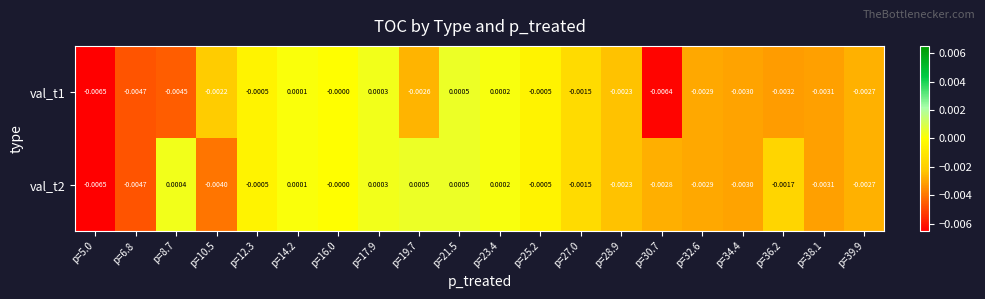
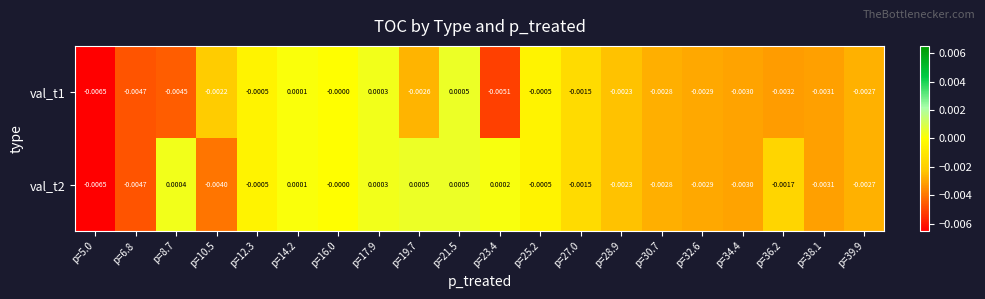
val_t1, p=23.4: 0.0002 -> -0.0051
val_t1, p=30.7: -0.0064 -> -0.0028
